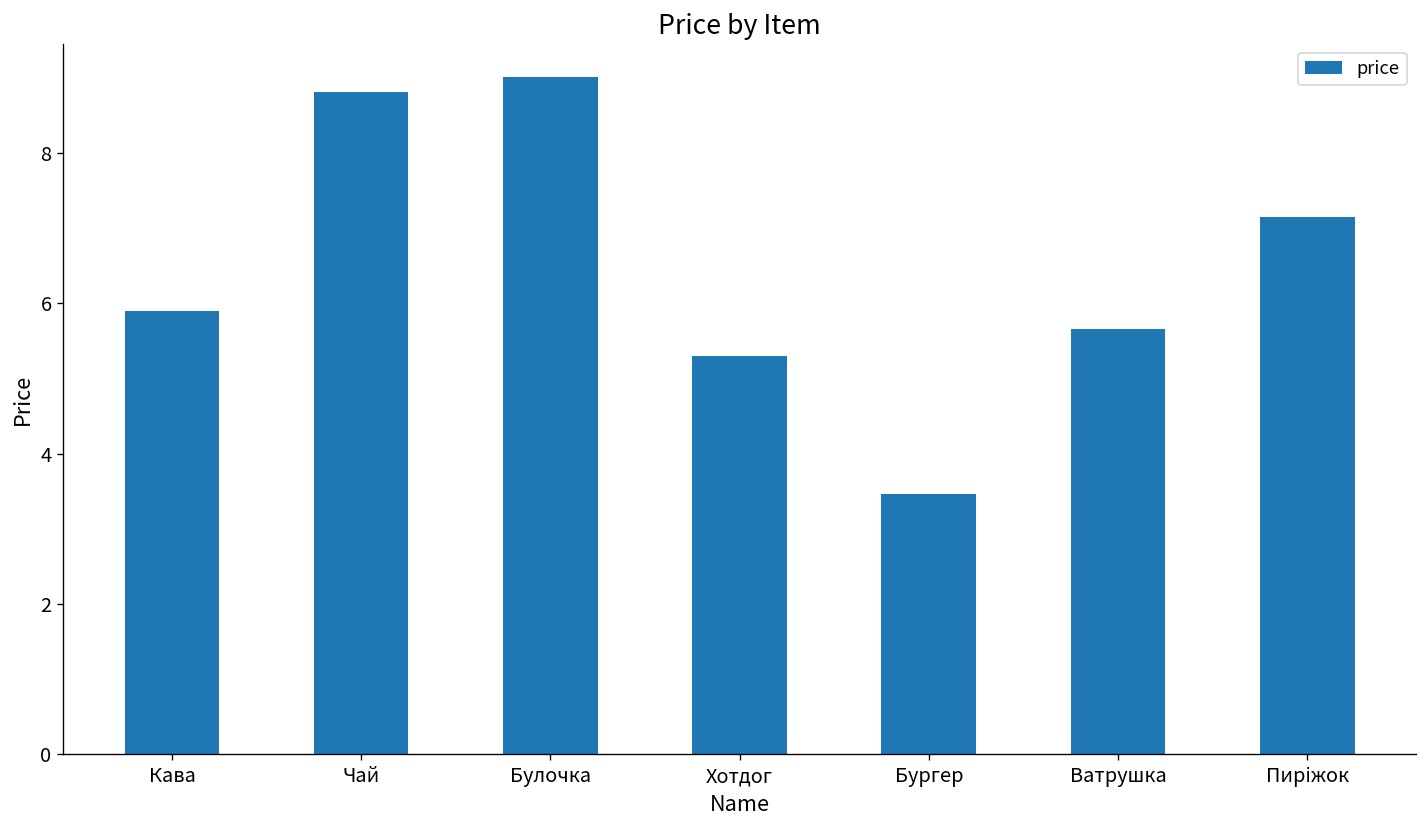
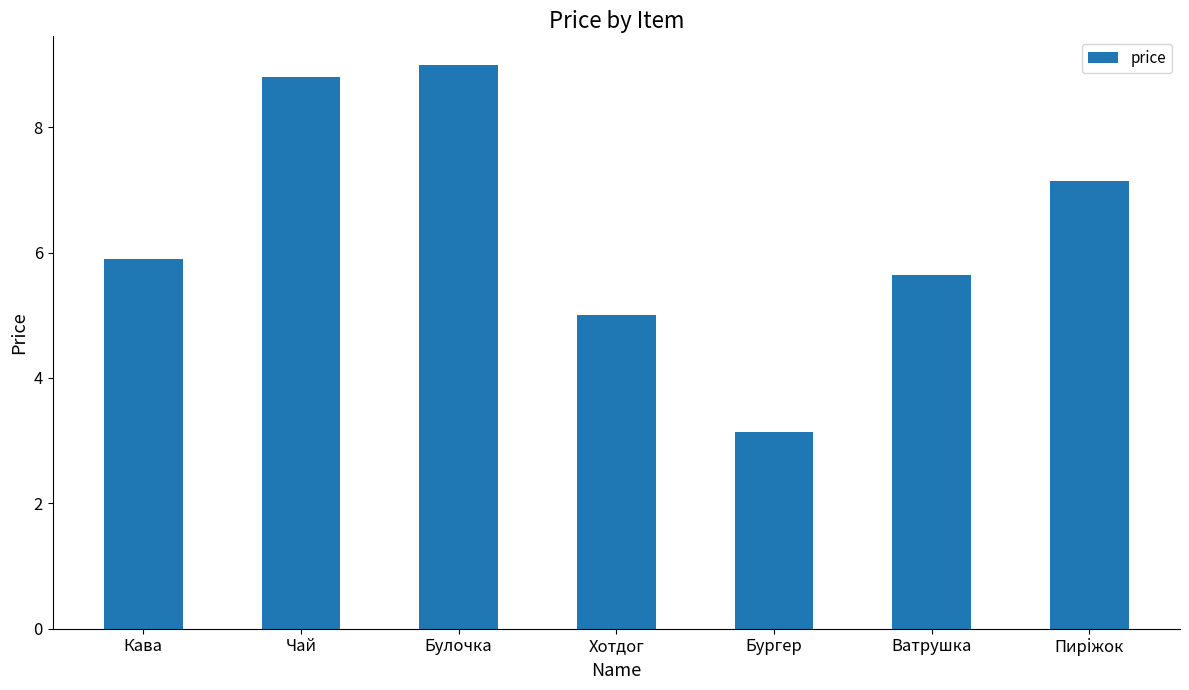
Хотдог: 5.3 -> 5.0
Бургер: 3.5 -> 3.1
